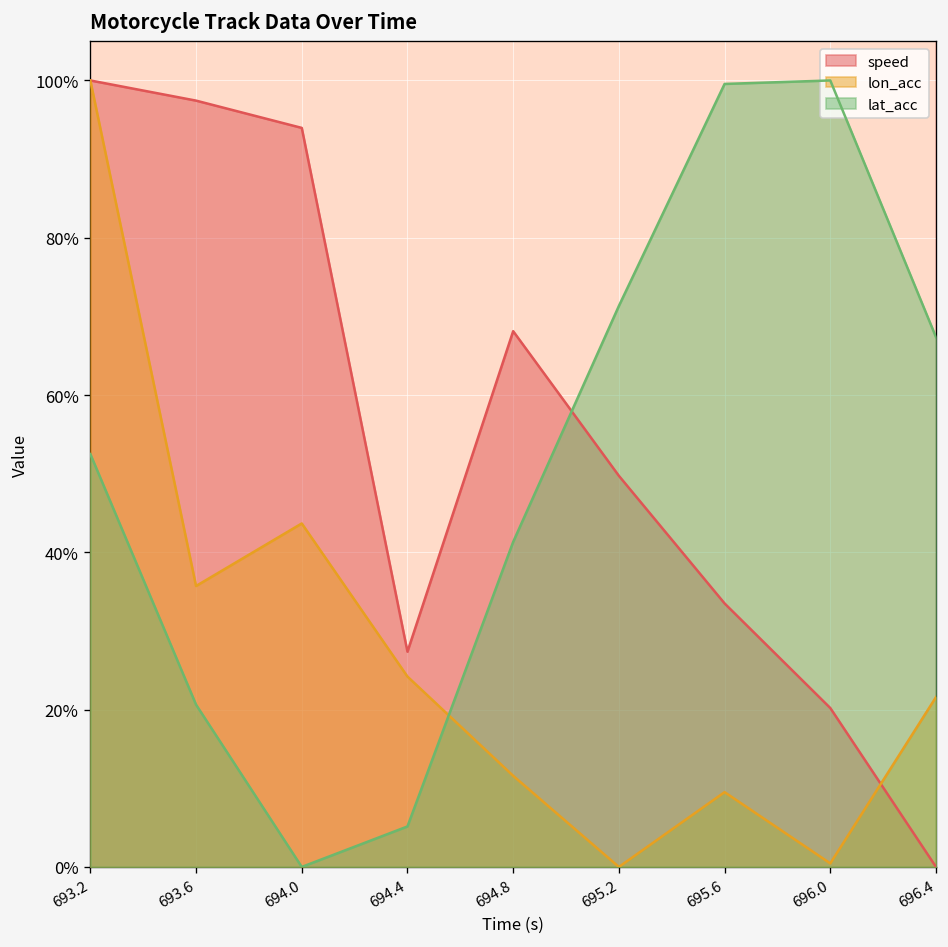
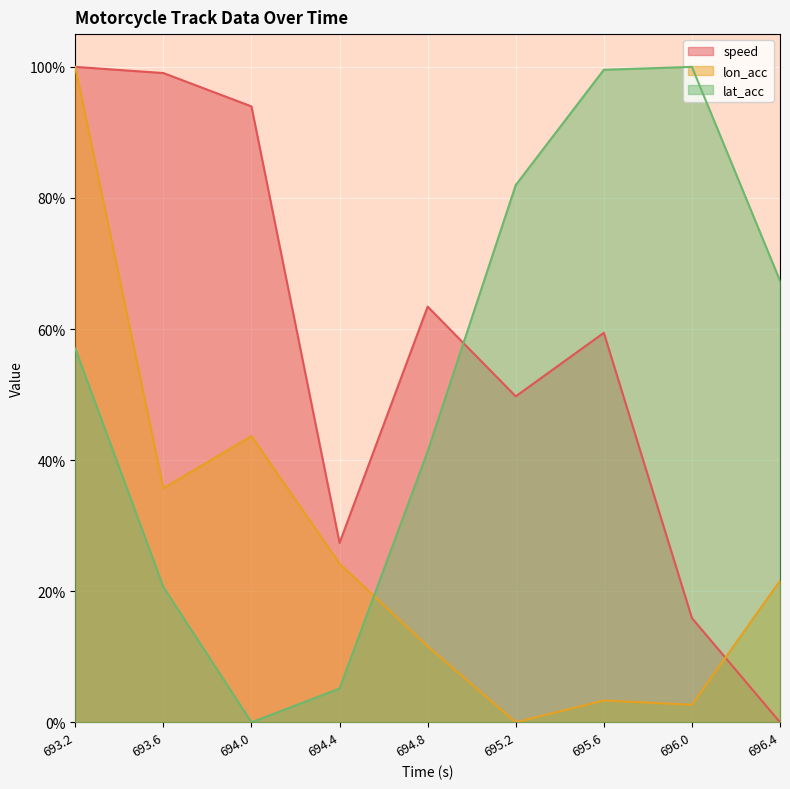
lat_acc, 693.2: 52% -> 57%
speed, 693.6: 97% -> 99%
speed, 694.8: 68% -> 63%
lat_acc, 695.2: 71% -> 82%
speed, 695.6: 34% -> 59%
lon_acc, 695.6: 10% -> 3%
speed, 696.0: 20% -> 16%
lon_acc, 696.0: 0% -> 3%
